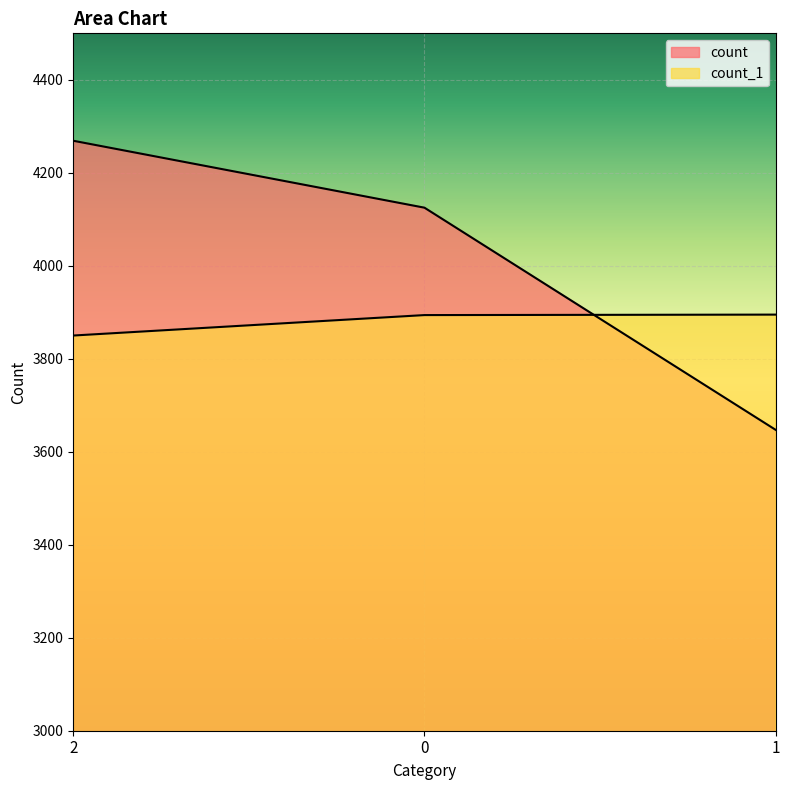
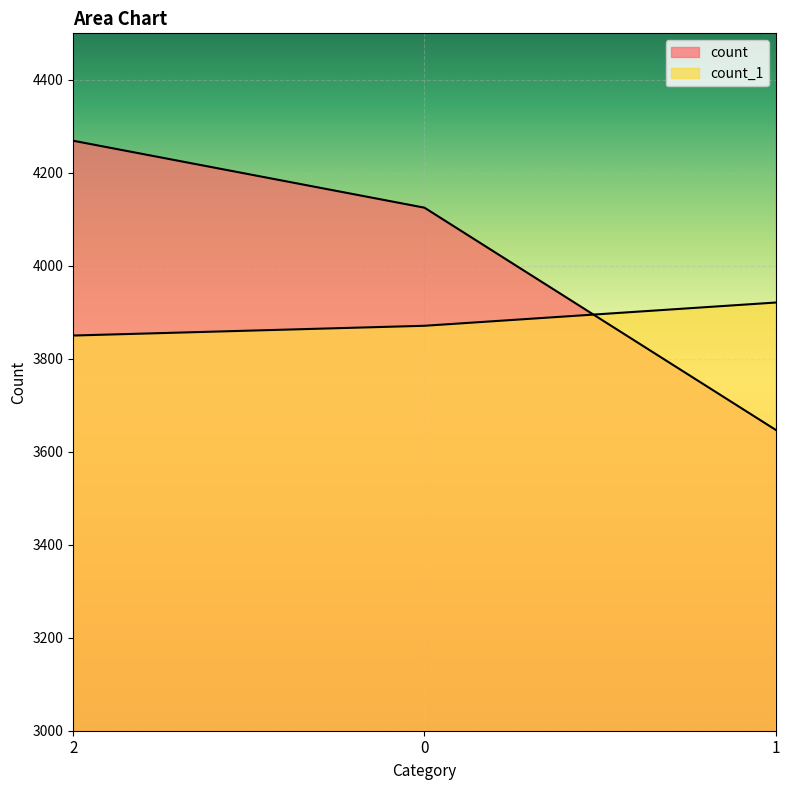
count_1, 0: 3890 -> 3870
count_1, 1: 3900 -> 3920
